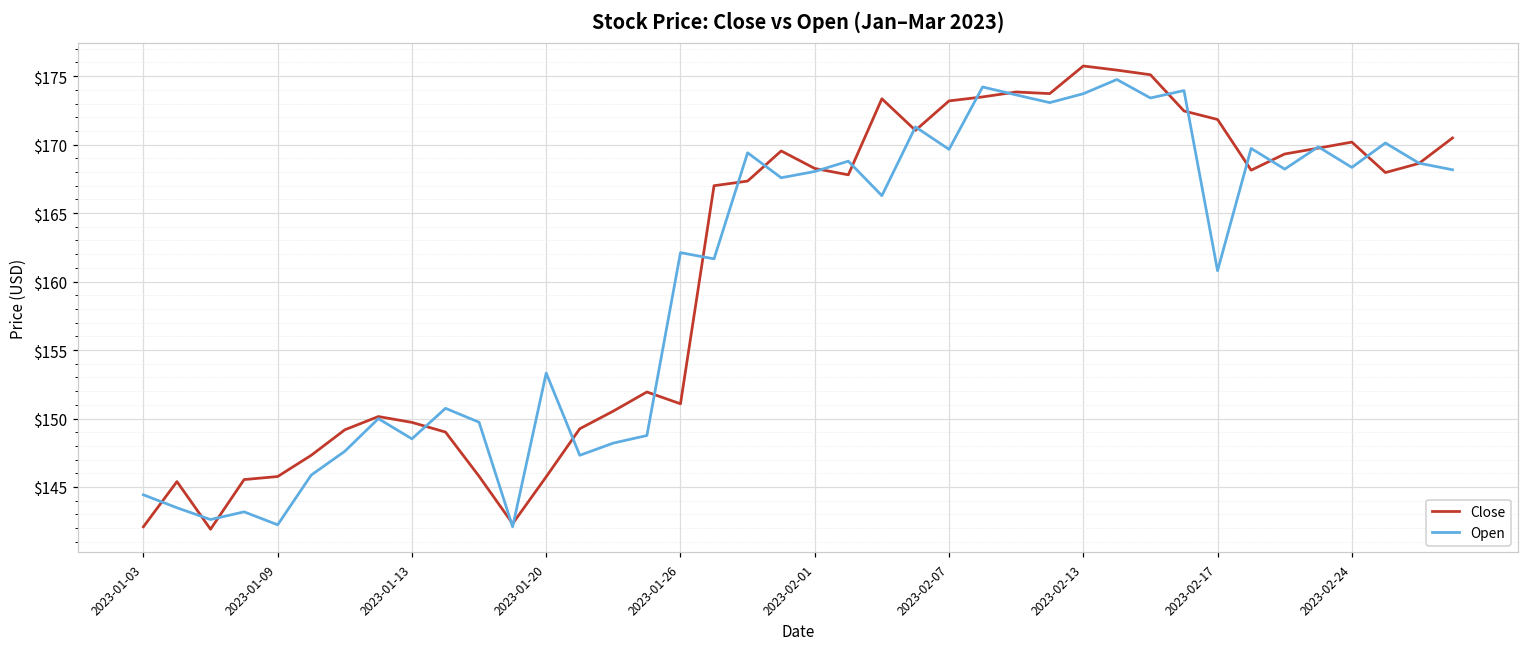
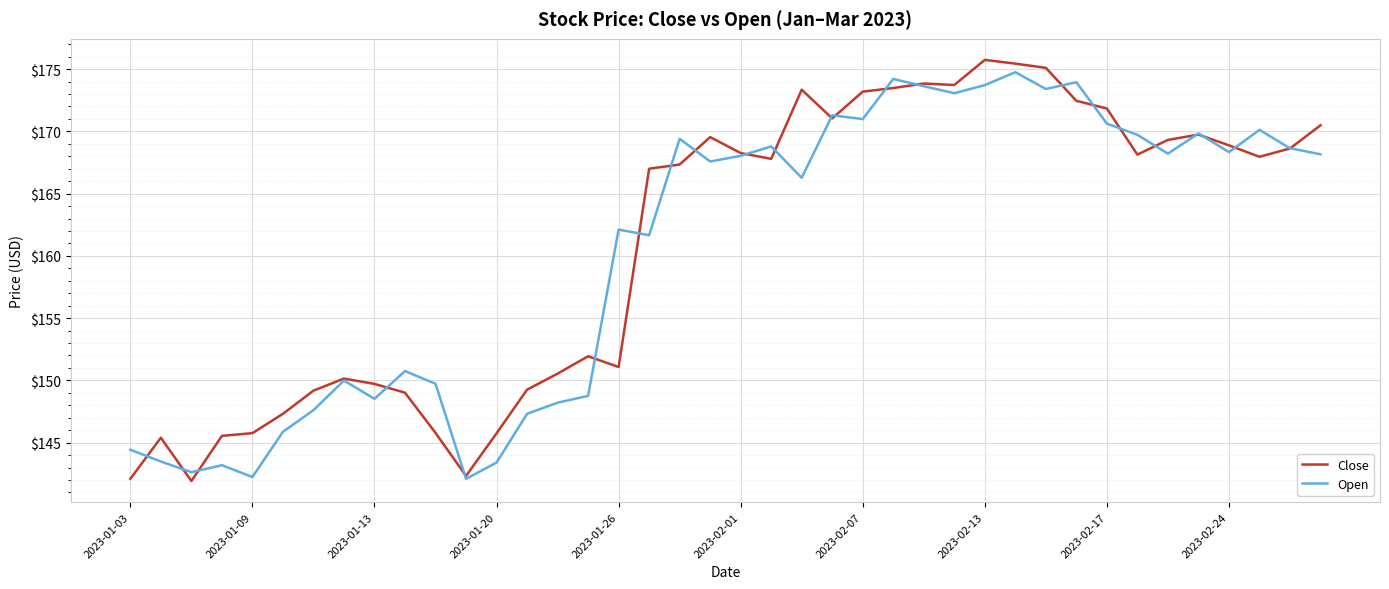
Open, 2023-01-20: $153.3 -> $143.4
Open, 2023-02-07: $169.7 -> $171.0
Open, 2023-02-17: $160.8 -> $170.6
Close, 2023-02-24: $170.2 -> $168.9
